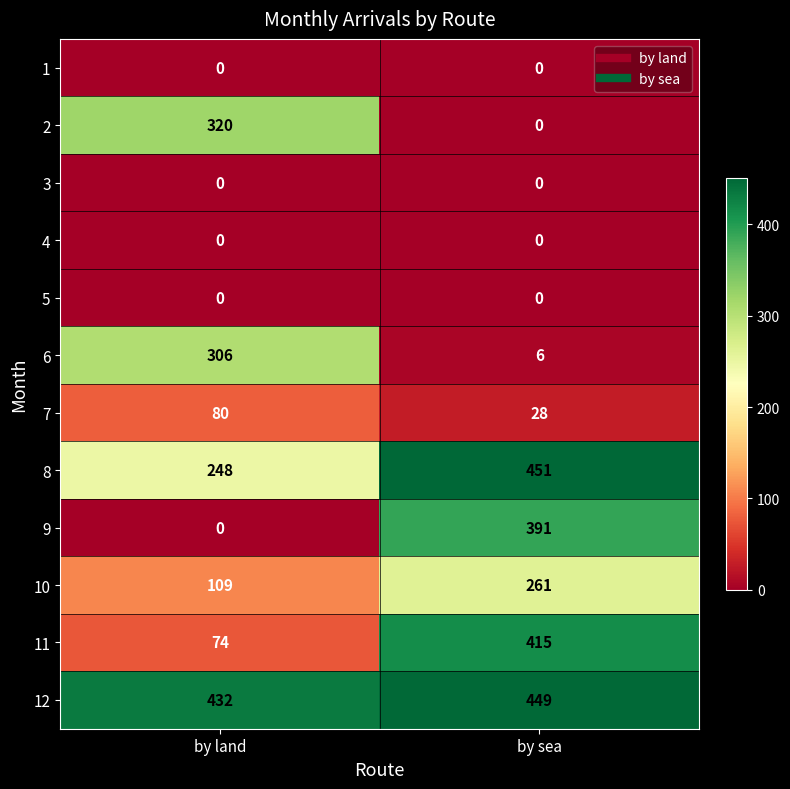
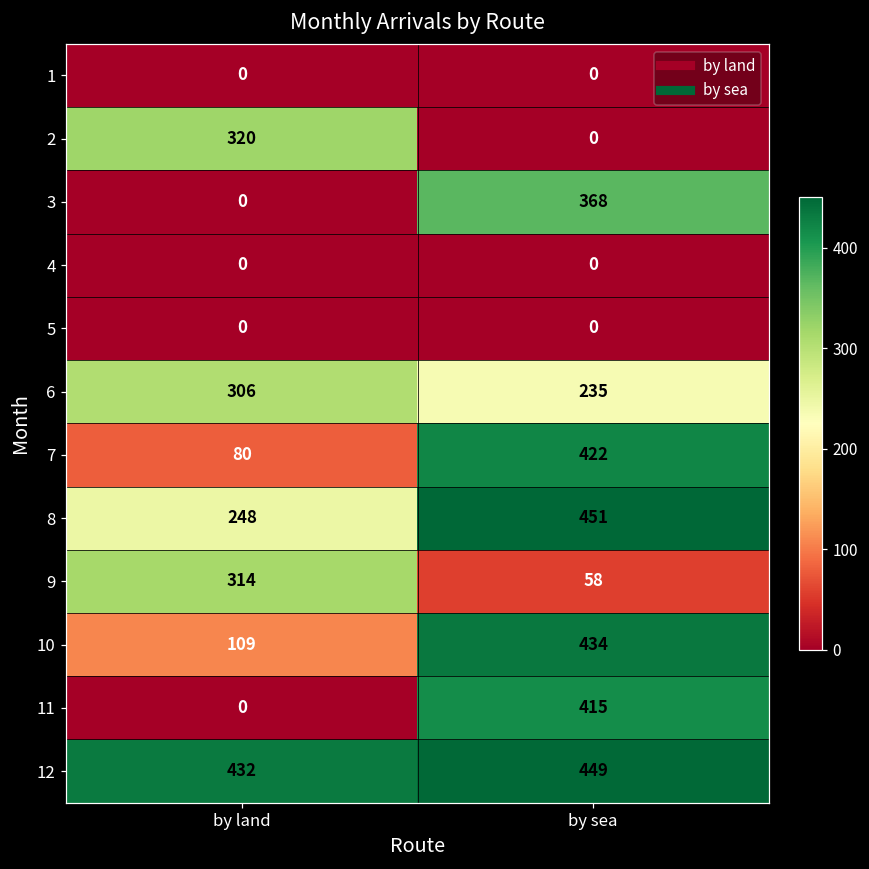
3, by sea: 0 -> 368
6, by sea: 6 -> 235
7, by sea: 28 -> 422
9, by land: 0 -> 314
9, by sea: 391 -> 58
10, by sea: 261 -> 434
11, by land: 74 -> 0
